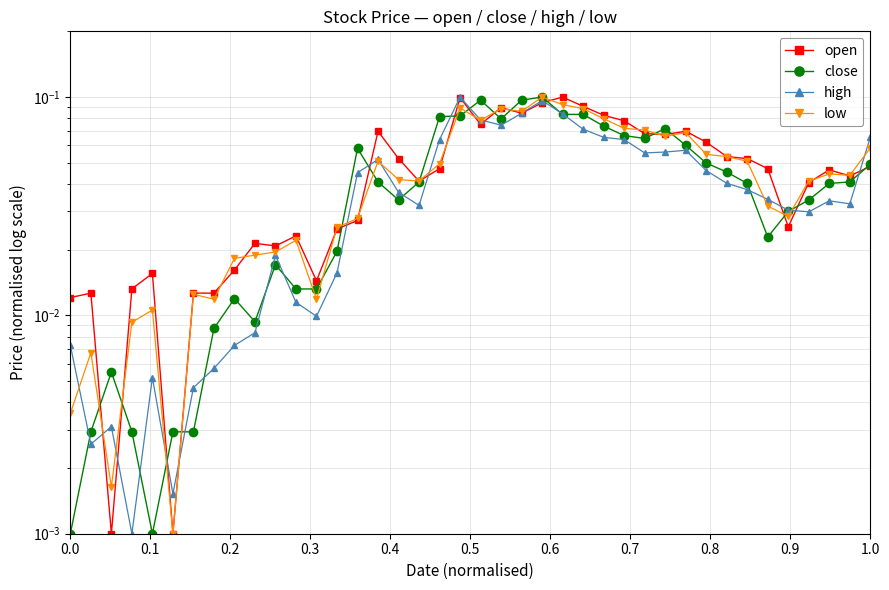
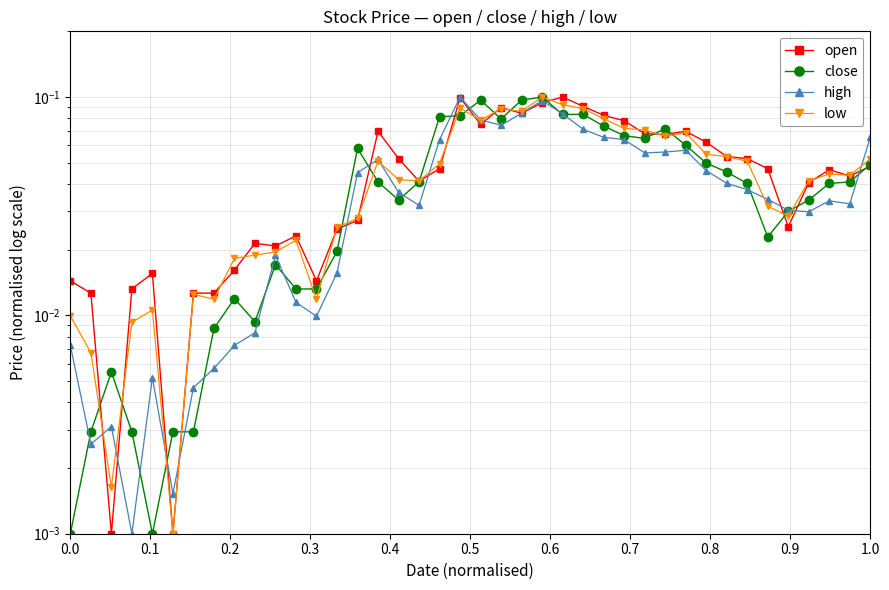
open, 0.0: 0.012 -> 0.014
low, 0.0: 0.0036 -> 0.010
low, 1.0: 0.058 -> 0.052
